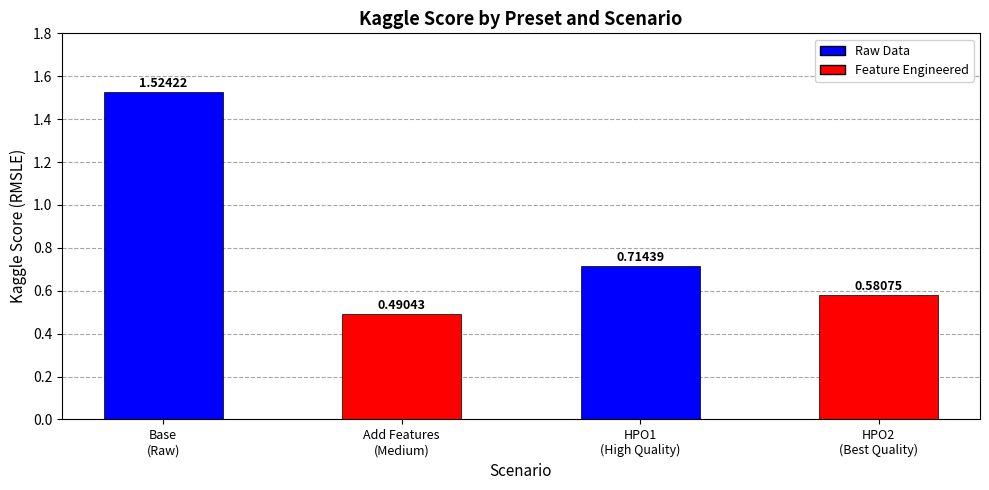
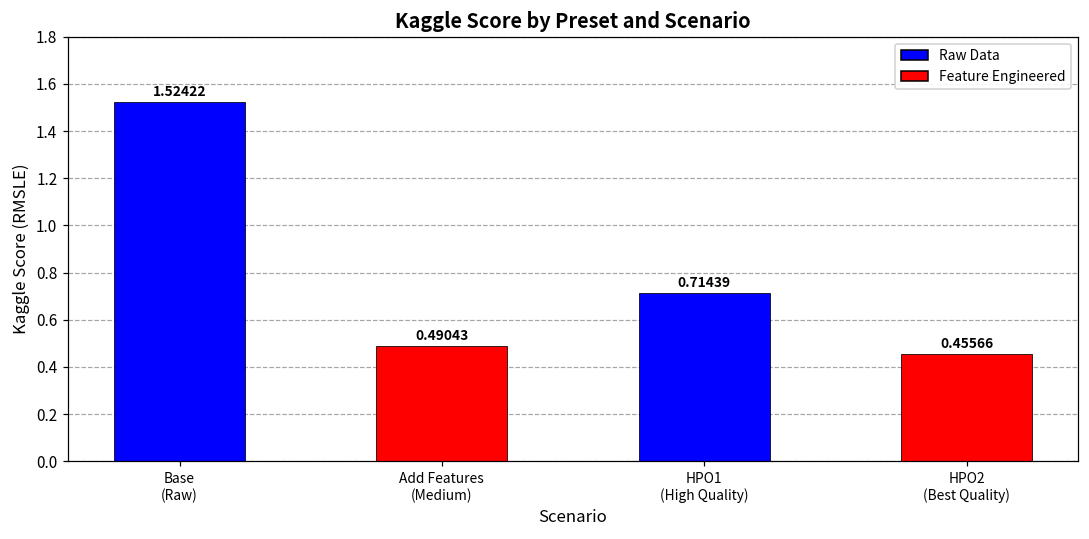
HPO2 (Best Quality): 0.58075 -> 0.45566
